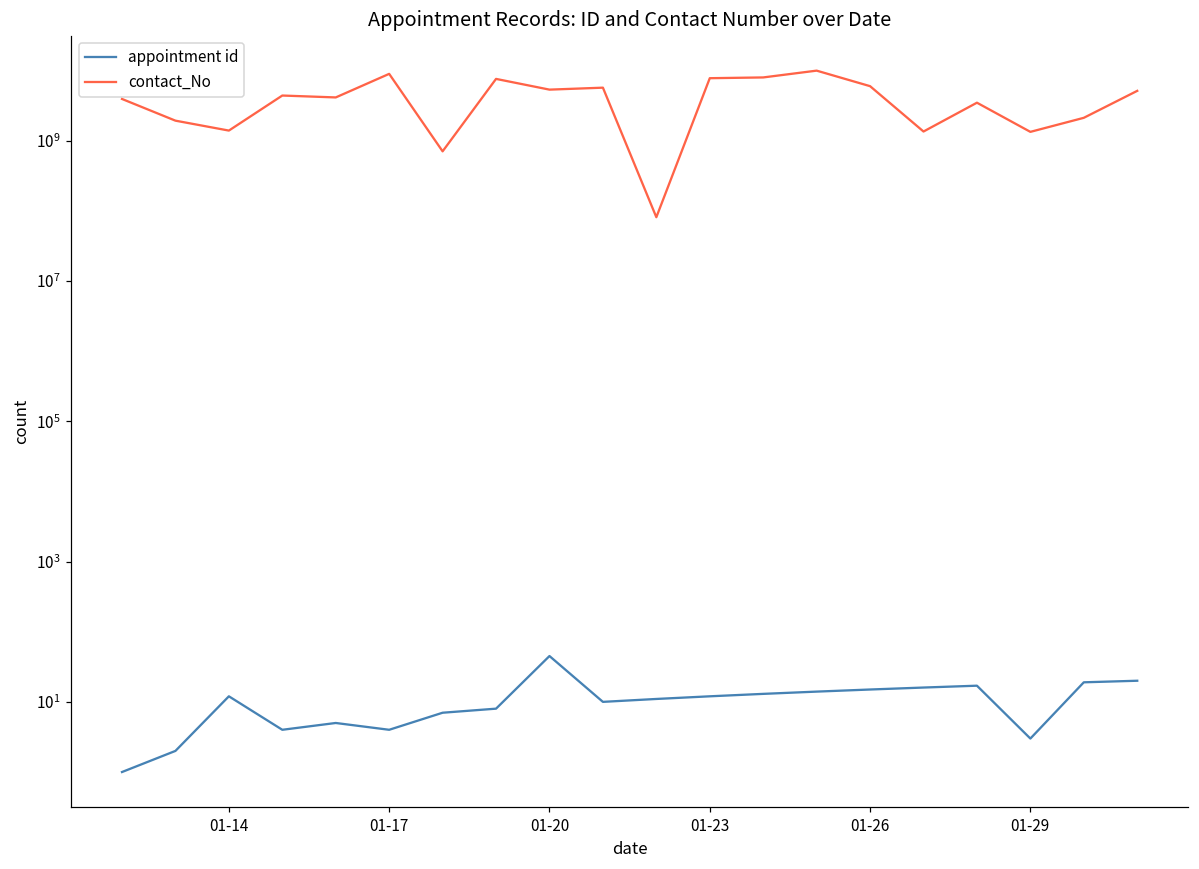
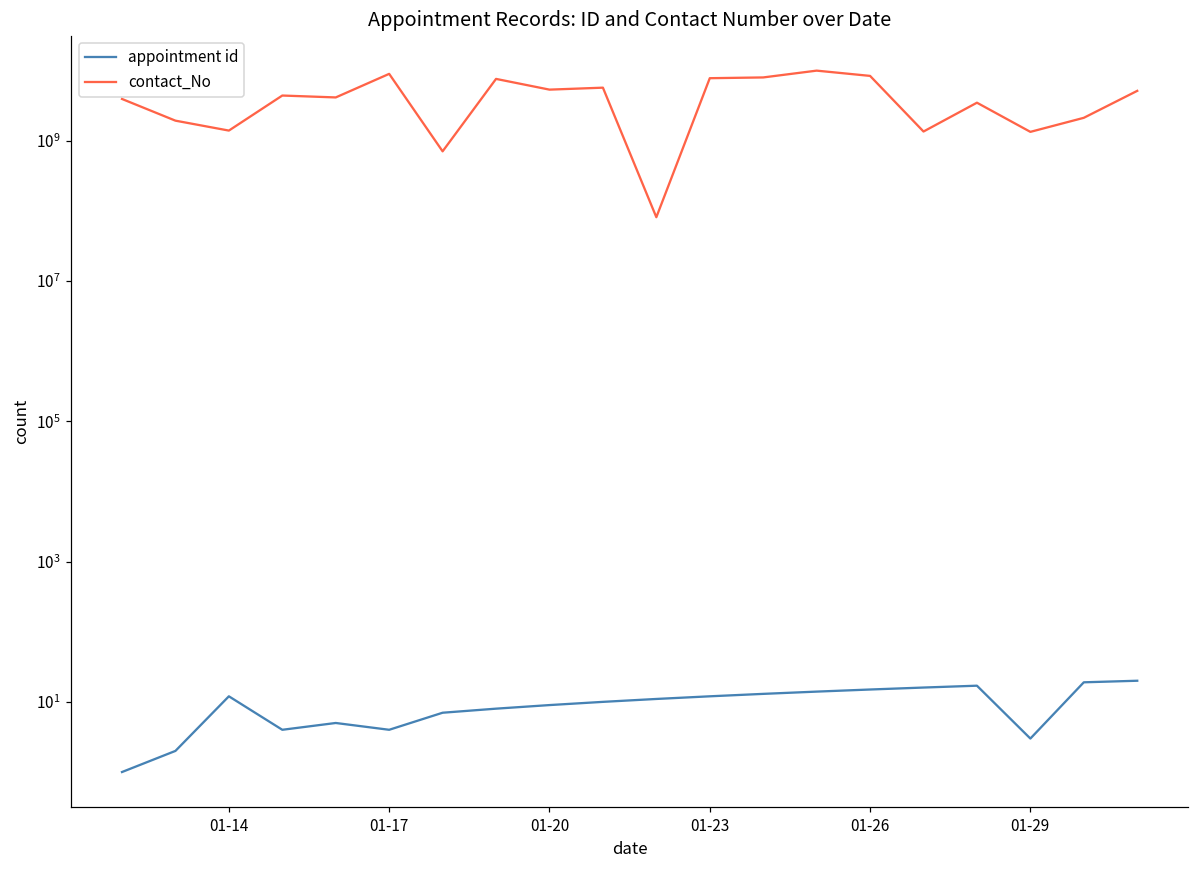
appointment id, 01-20: 50 -> 9
contact_No, 01-26: 6000000000 -> 8000000000
